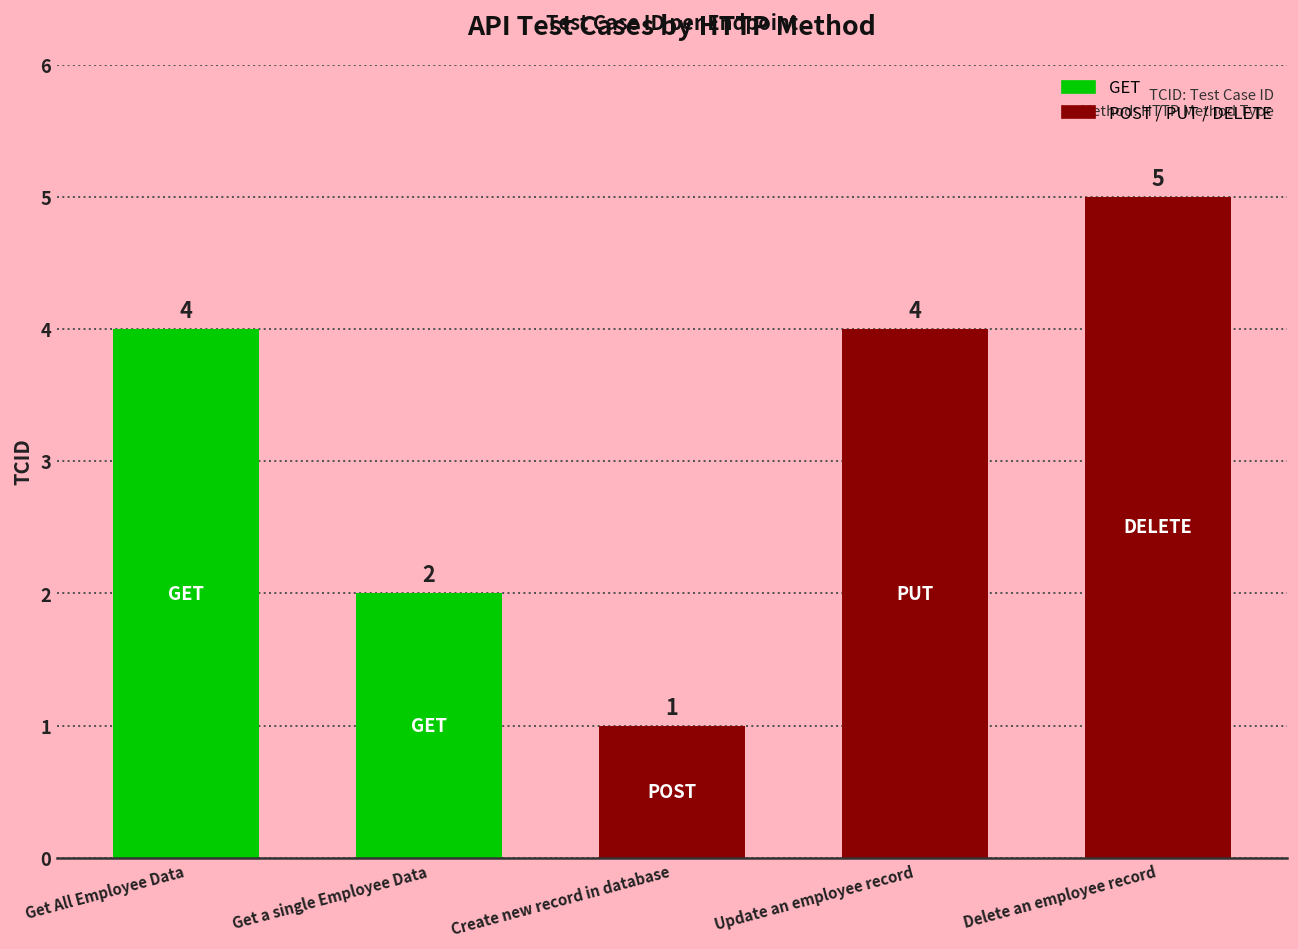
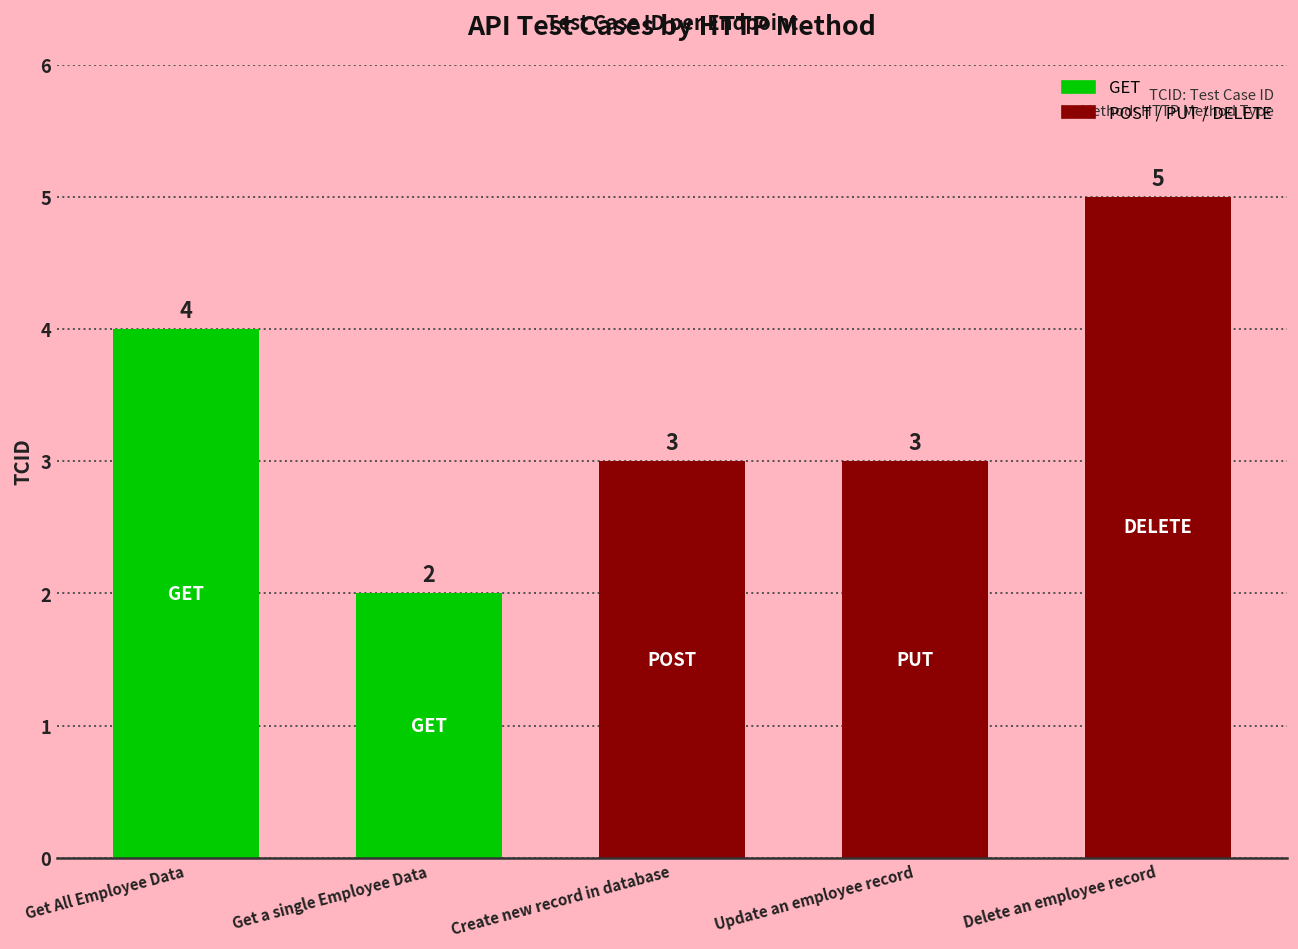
Create new record in database: 1 -> 3
Update an employee record: 4 -> 3
